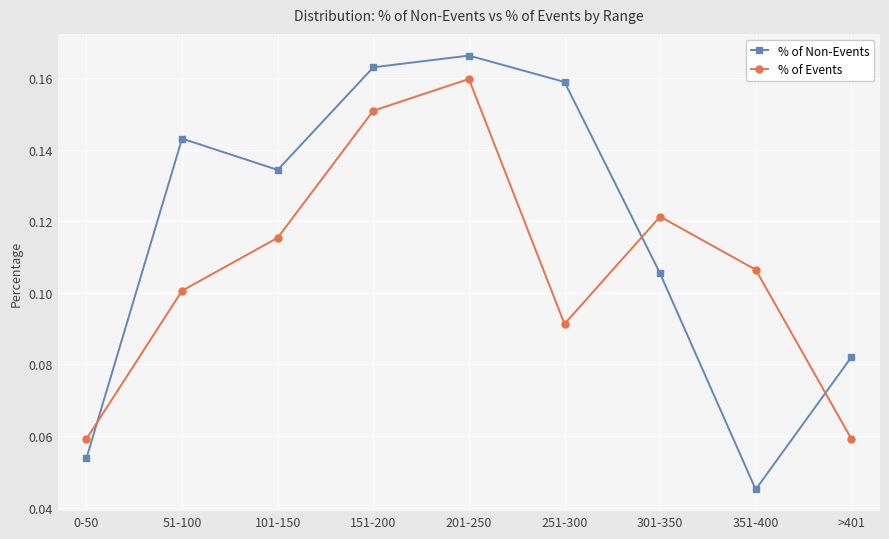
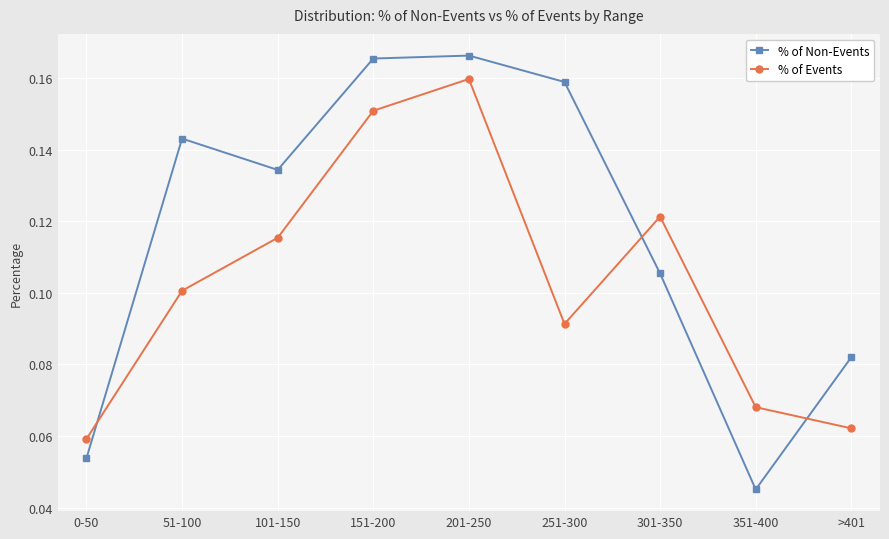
% of Non-Events, 151-200: 0.163 -> 0.165
% of Events, 351-400: 0.106 -> 0.068
% of Events, >401: 0.059 -> 0.062
